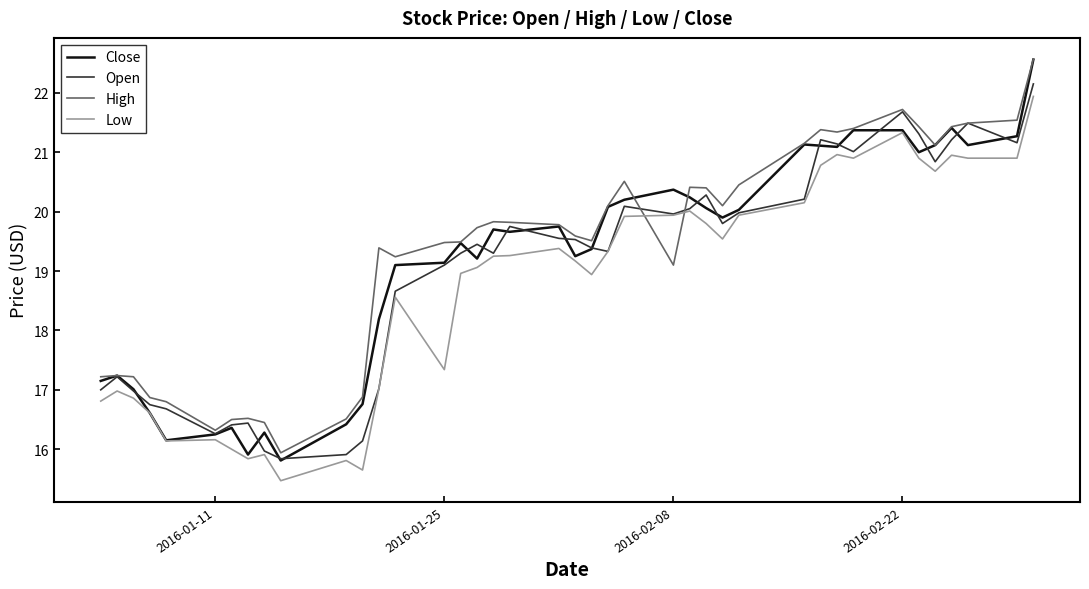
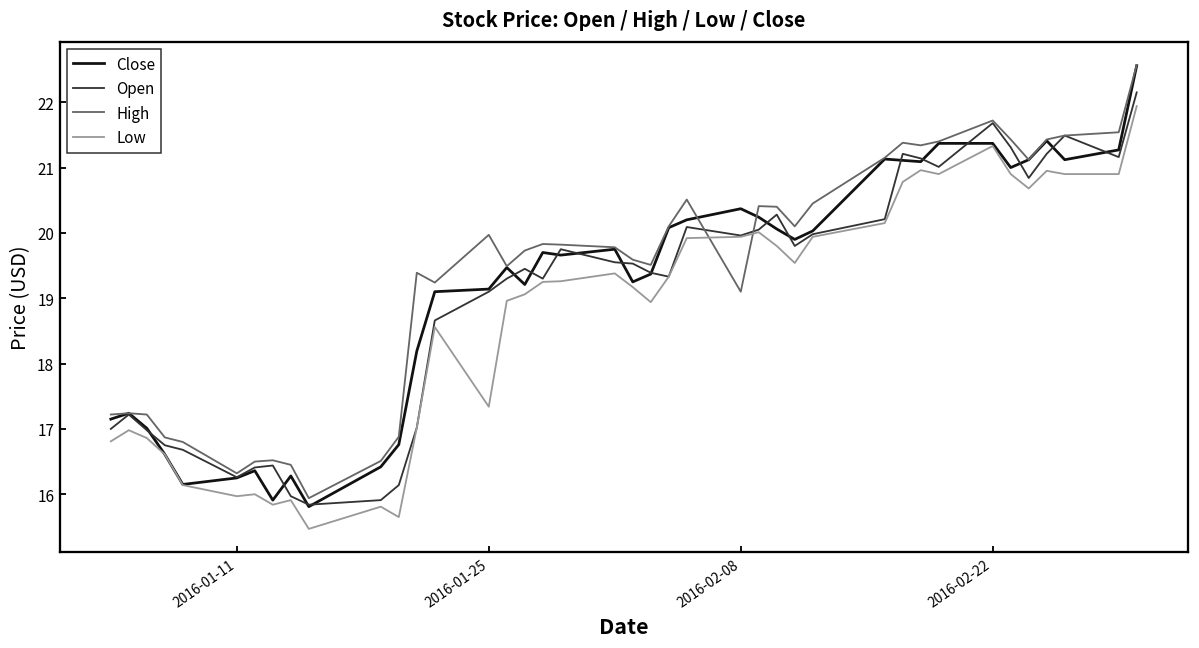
Low, 2016-01-11: 16.2 -> 16.0
High, 2016-01-25: 19.5 -> 20.0
